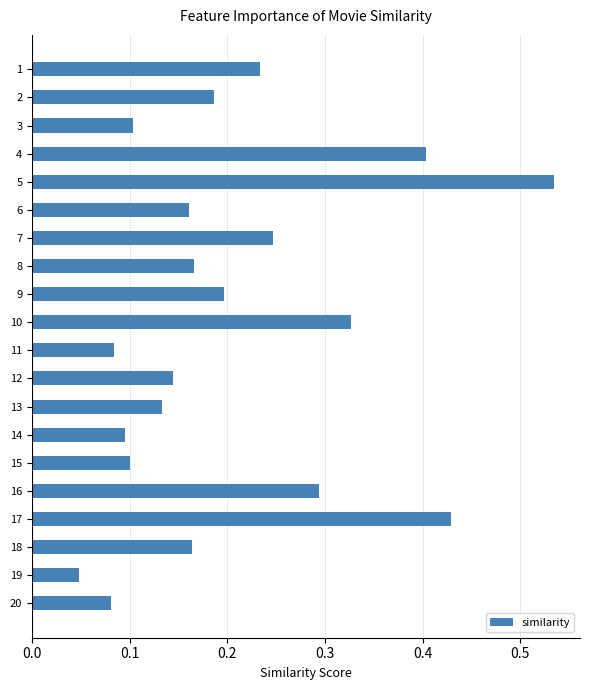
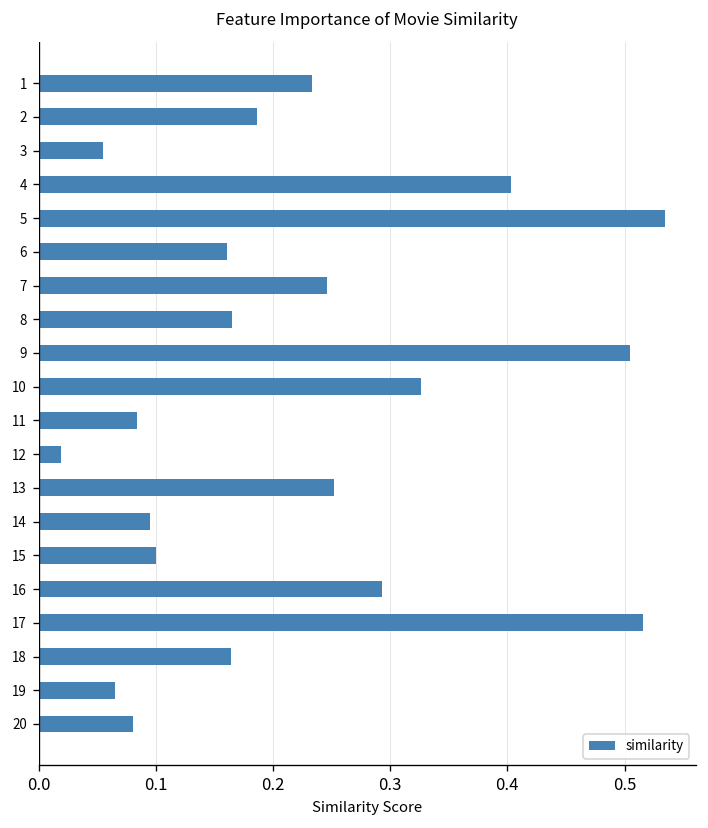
3: 0.10 -> 0.06
9: 0.20 -> 0.50
12: 0.14 -> 0.02
13: 0.13 -> 0.25
17: 0.43 -> 0.52
19: 0.05 -> 0.07
